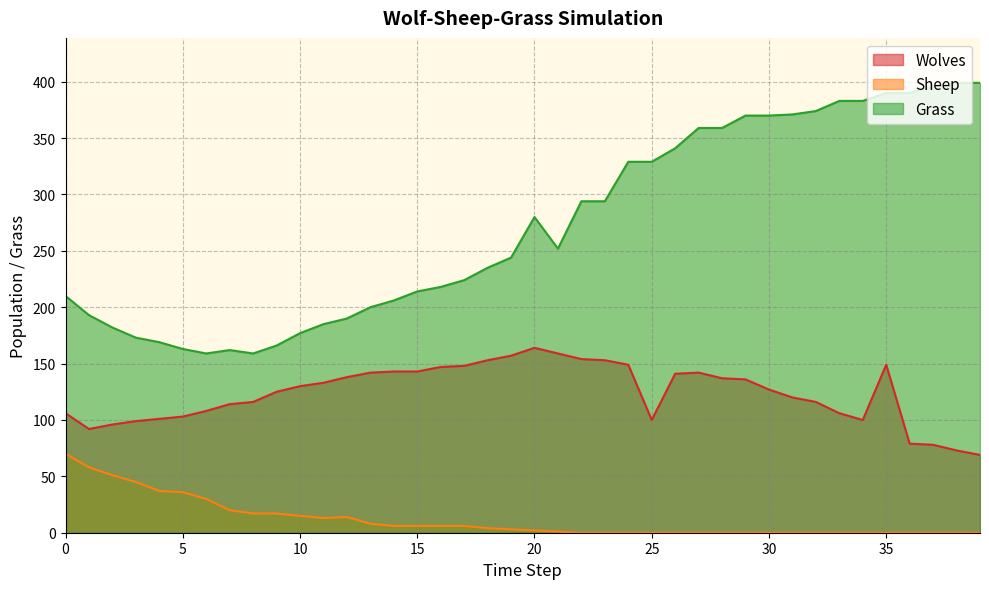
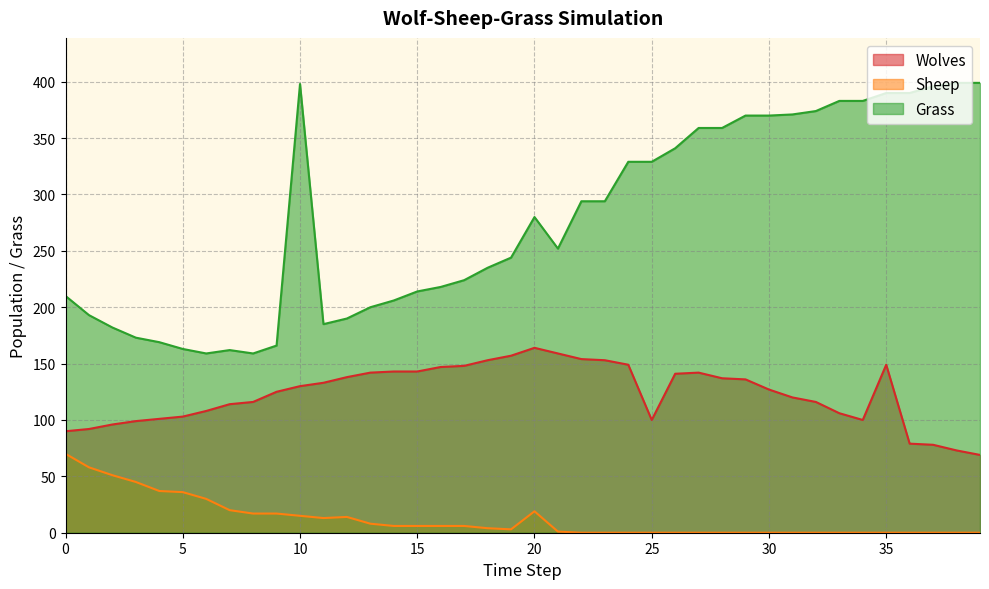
Wolves, 0: 106 -> 90
Grass, 10: 177 -> 398
Sheep, 20: 2 -> 19
